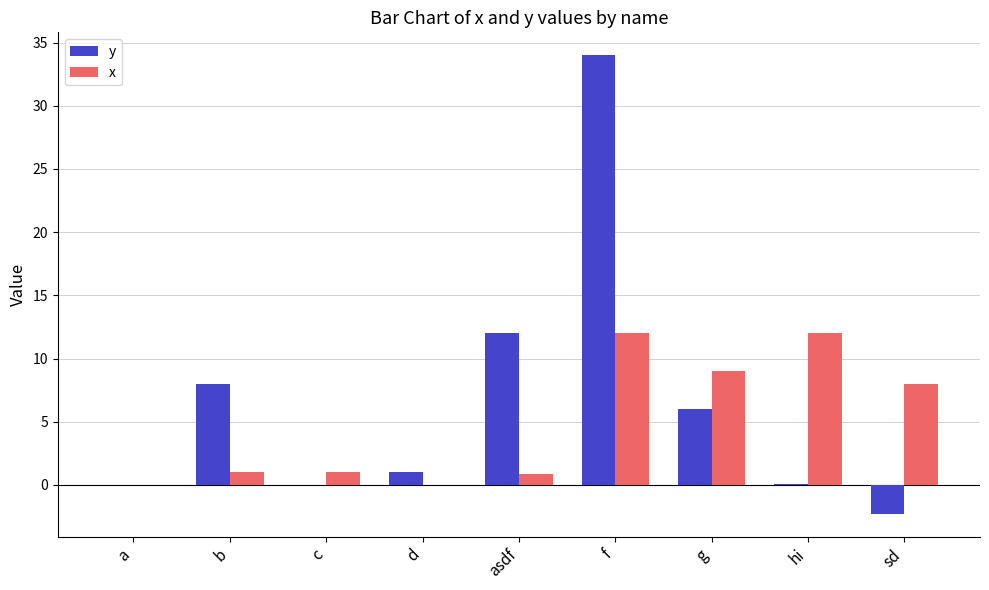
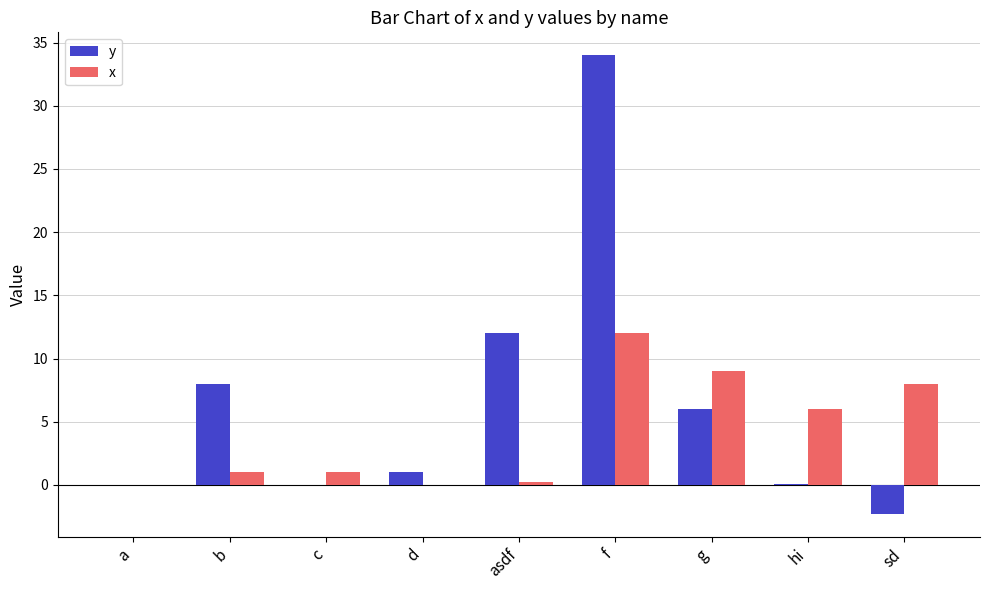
x, asdf: 0.9 -> 0.2
x, hi: 12 -> 6
